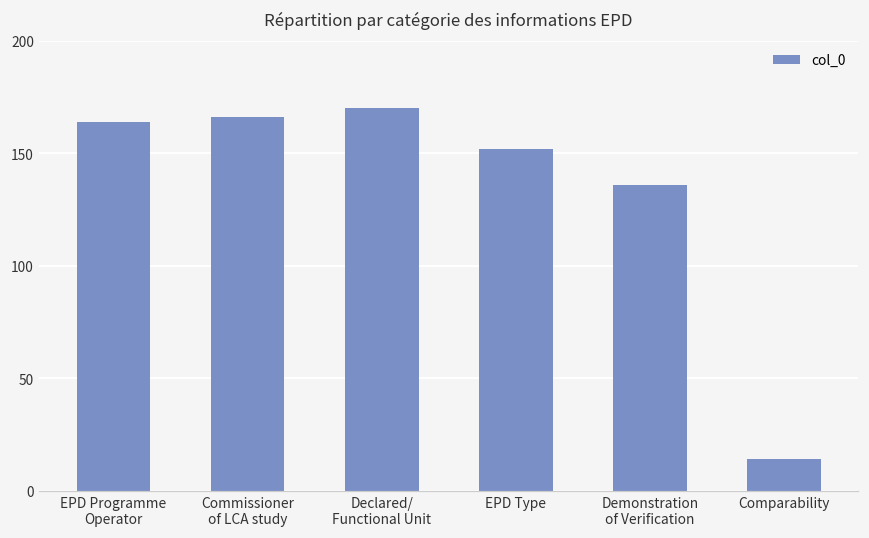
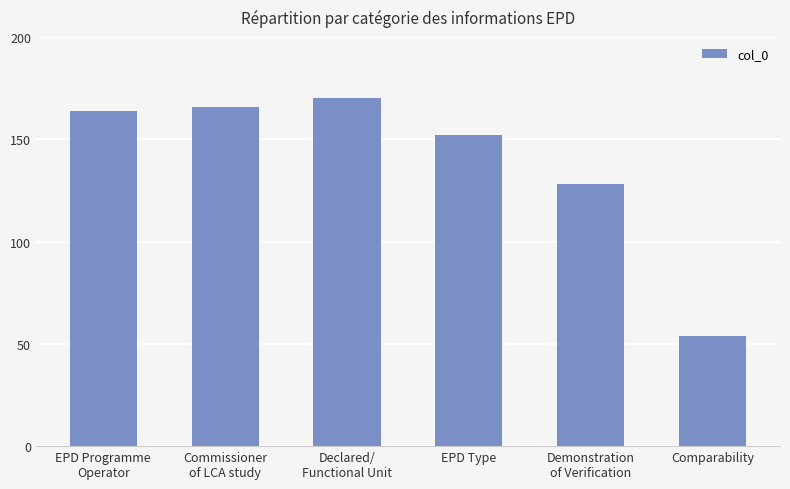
Demonstration of Verification: 136 -> 128
Comparability: 14 -> 54
